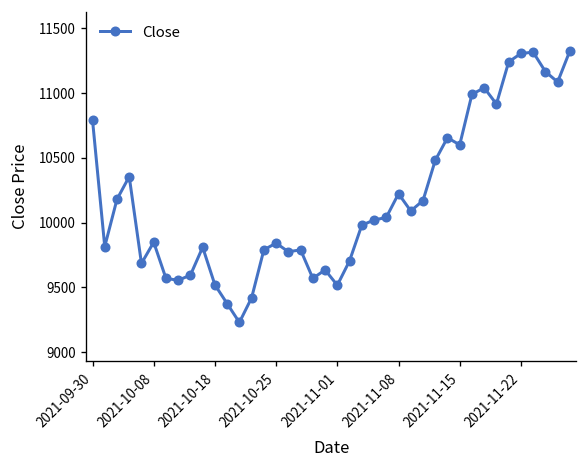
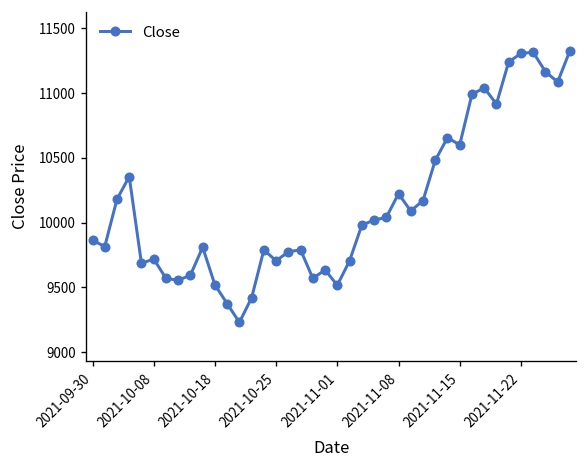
2021-09-30: 10790 -> 9870
2021-10-08: 9850 -> 9720
2021-10-25: 9840 -> 9710
